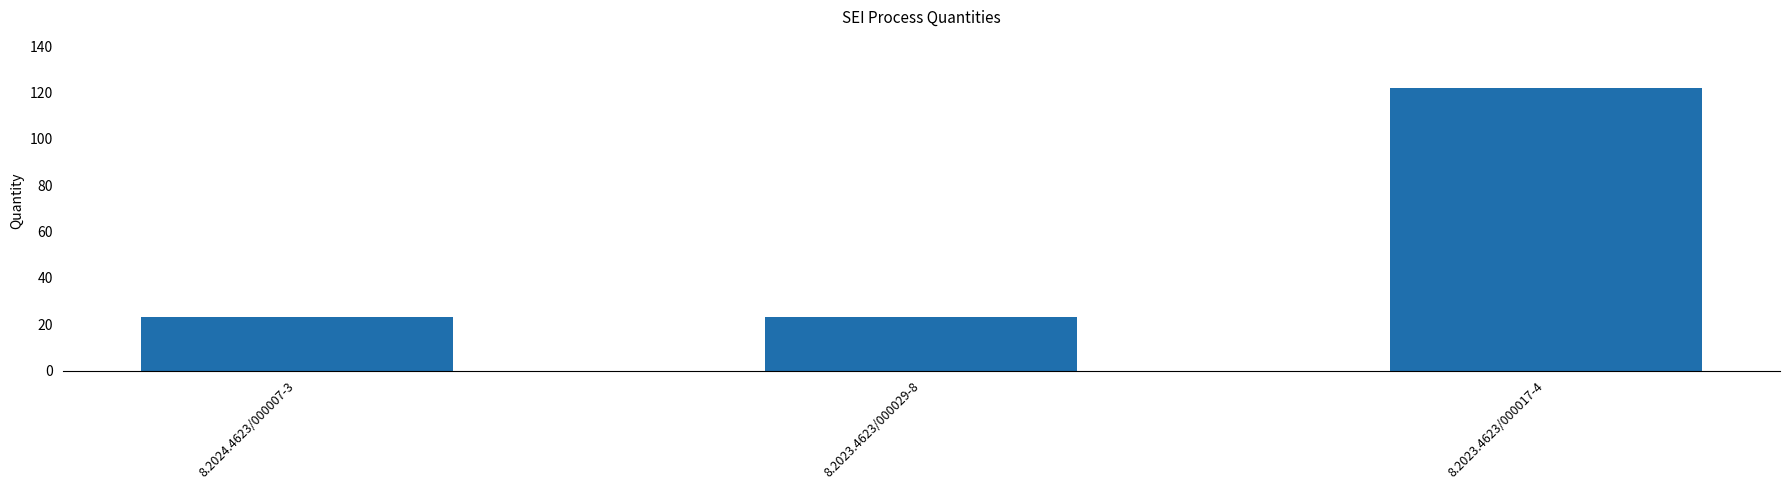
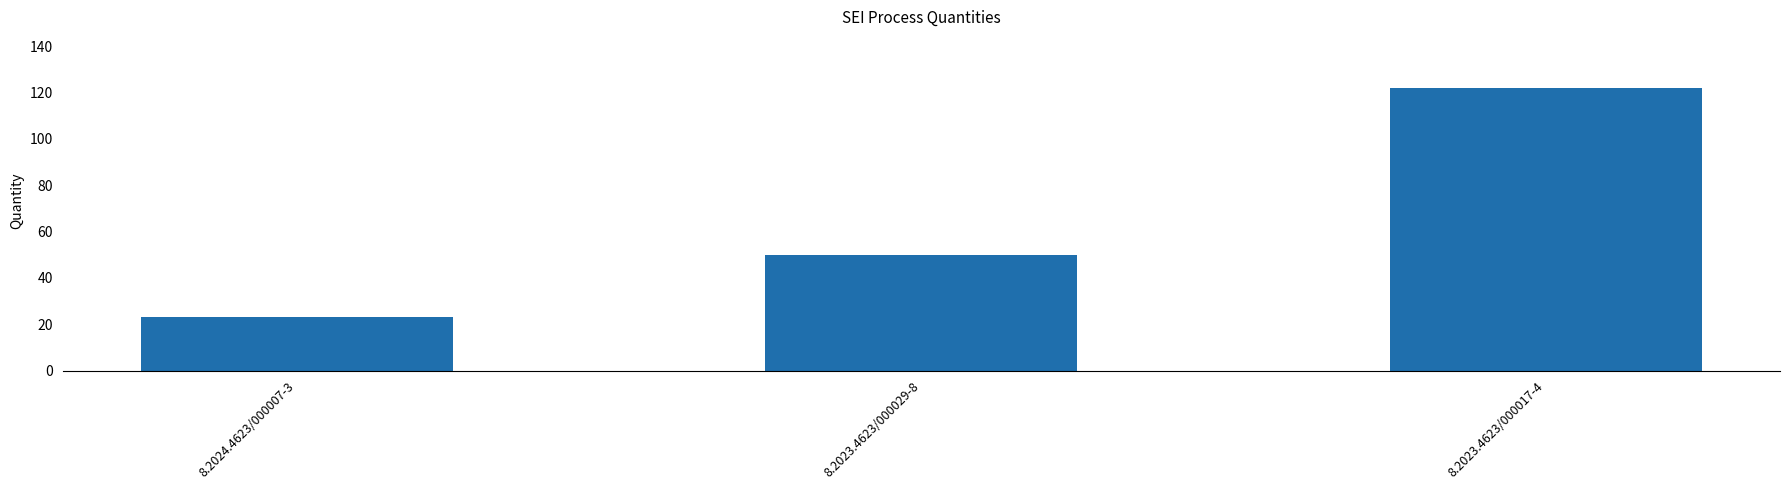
8.2023.4623/000029-8: 23 -> 50
